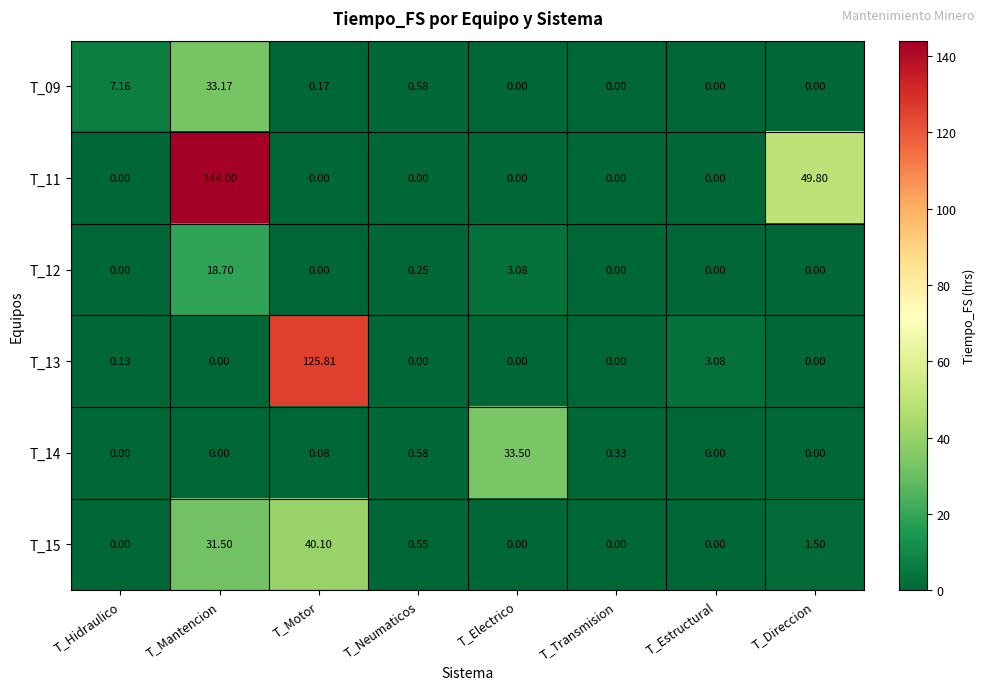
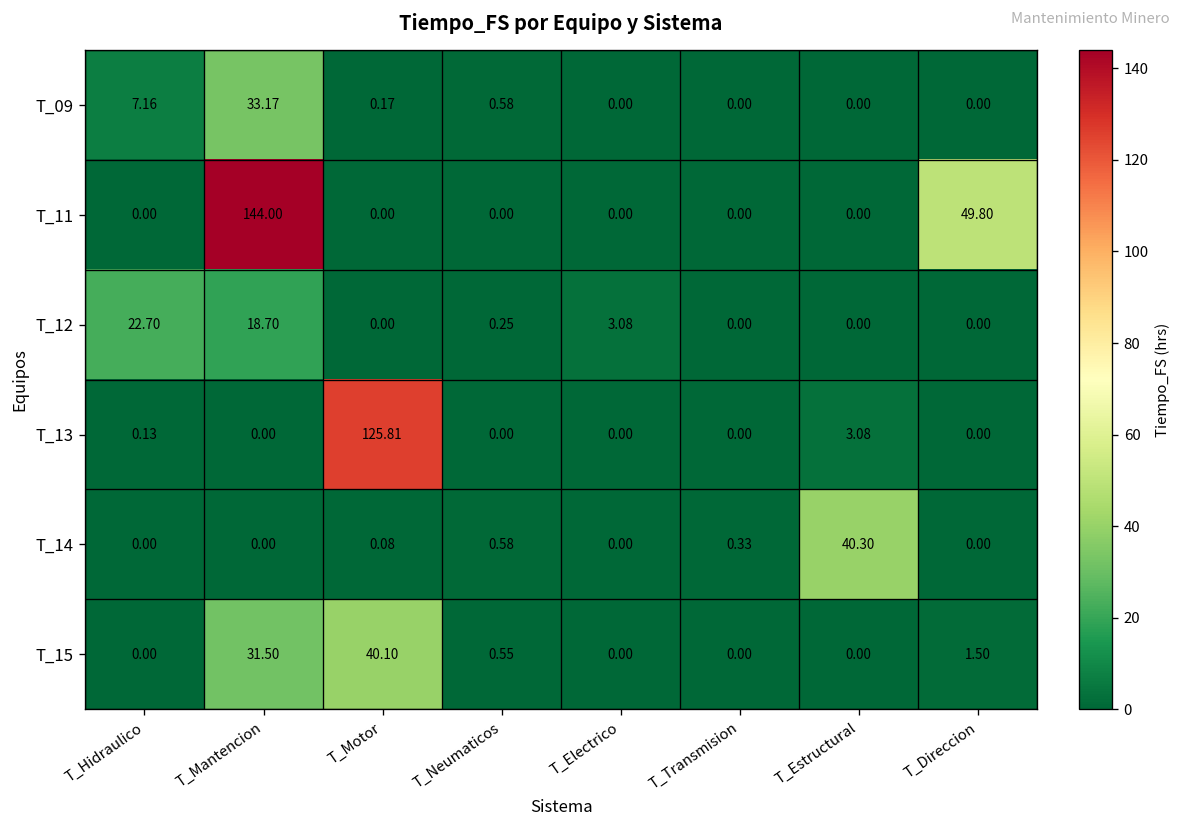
T_12, T_Hidraulico: 0.00 -> 22.70
T_14, T_Electrico: 33.50 -> 0.00
T_14, T_Estructural: 0.00 -> 40.30
